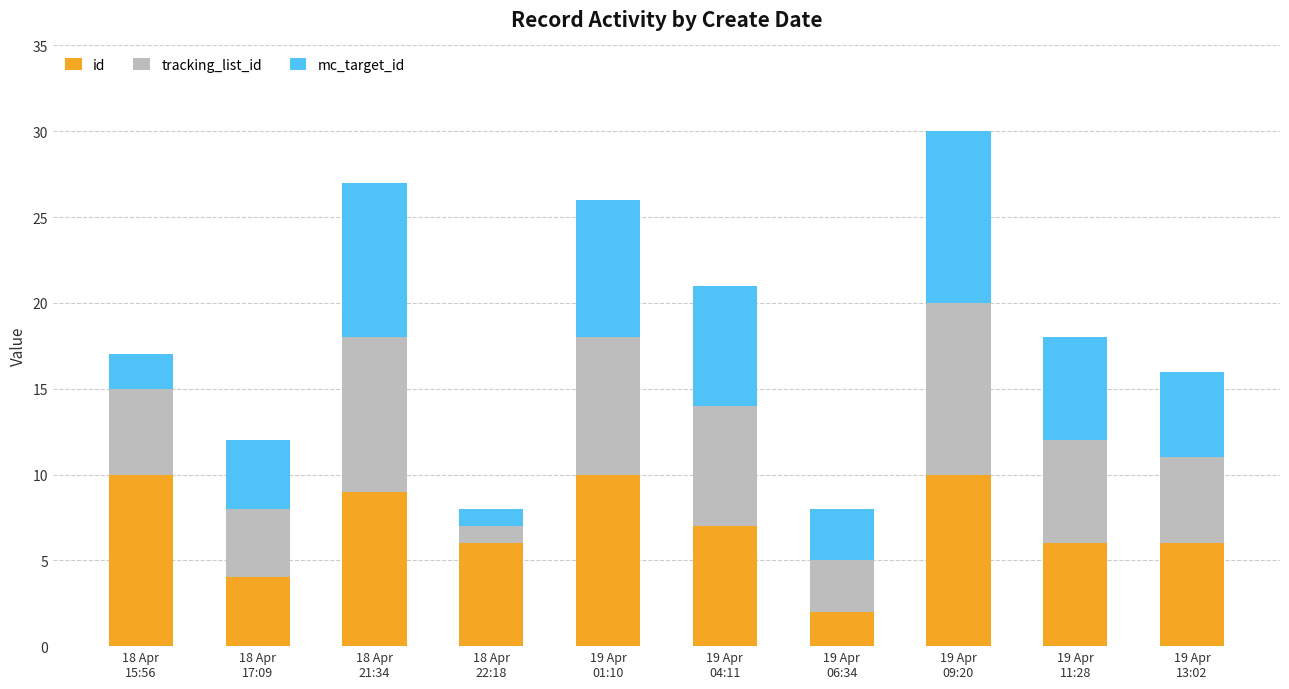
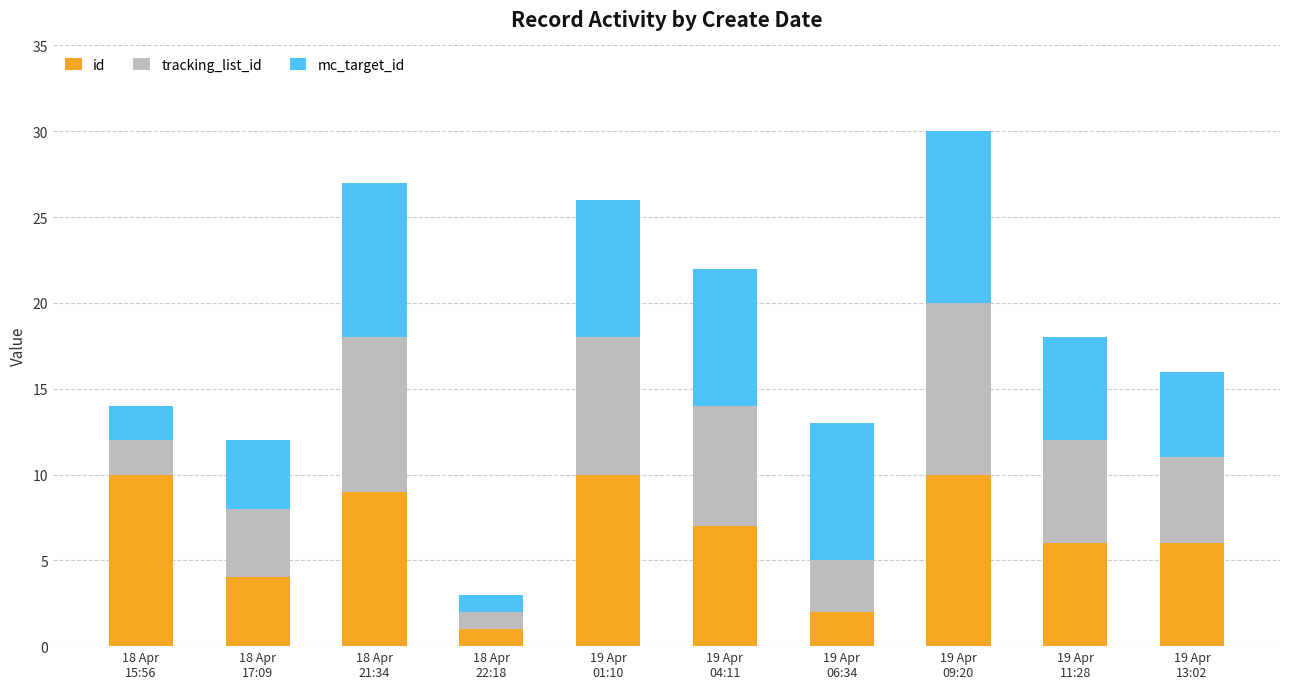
tracking_list_id, 18 Apr 15:56: 5 -> 2
id, 18 Apr 22:18: 6 -> 1
mc_target_id, 19 Apr 04:11: 7 -> 8
mc_target_id, 19 Apr 06:34: 3 -> 8
